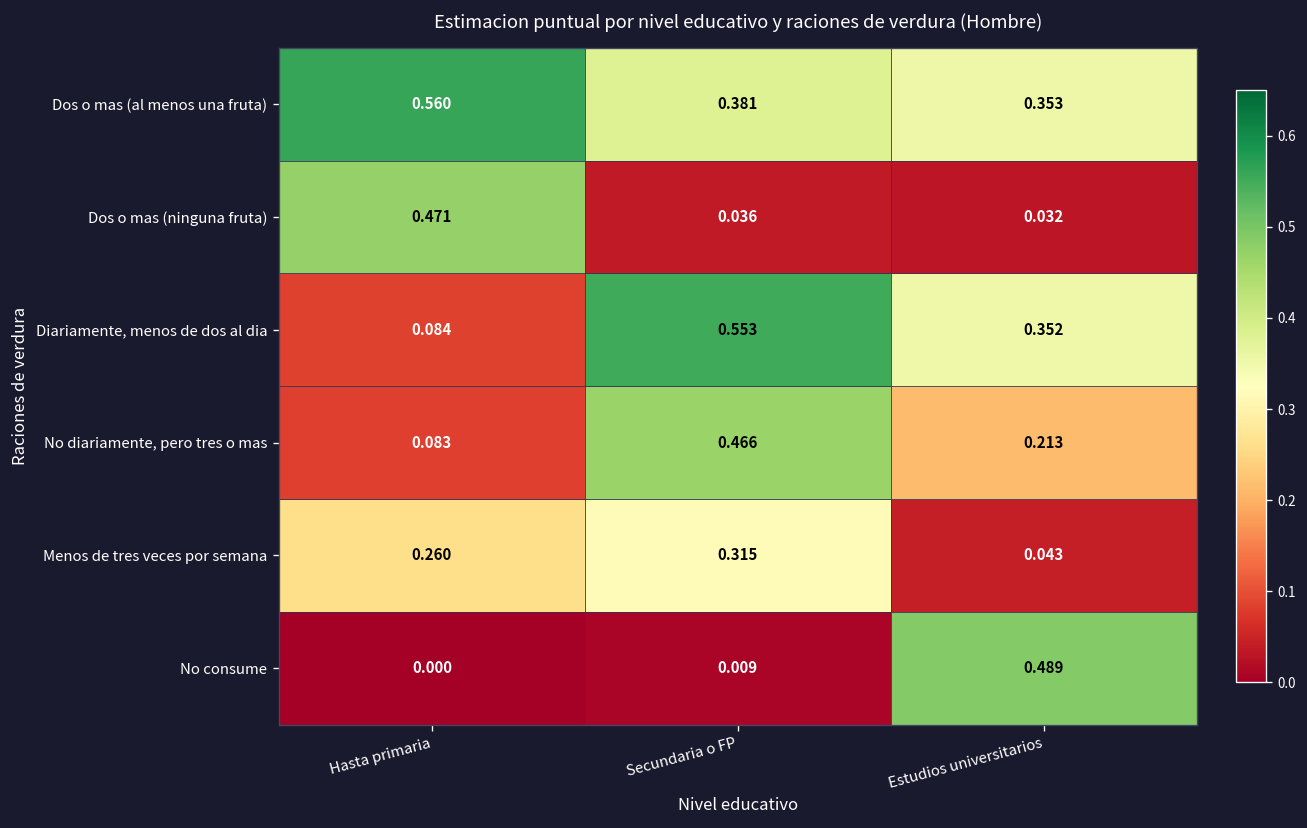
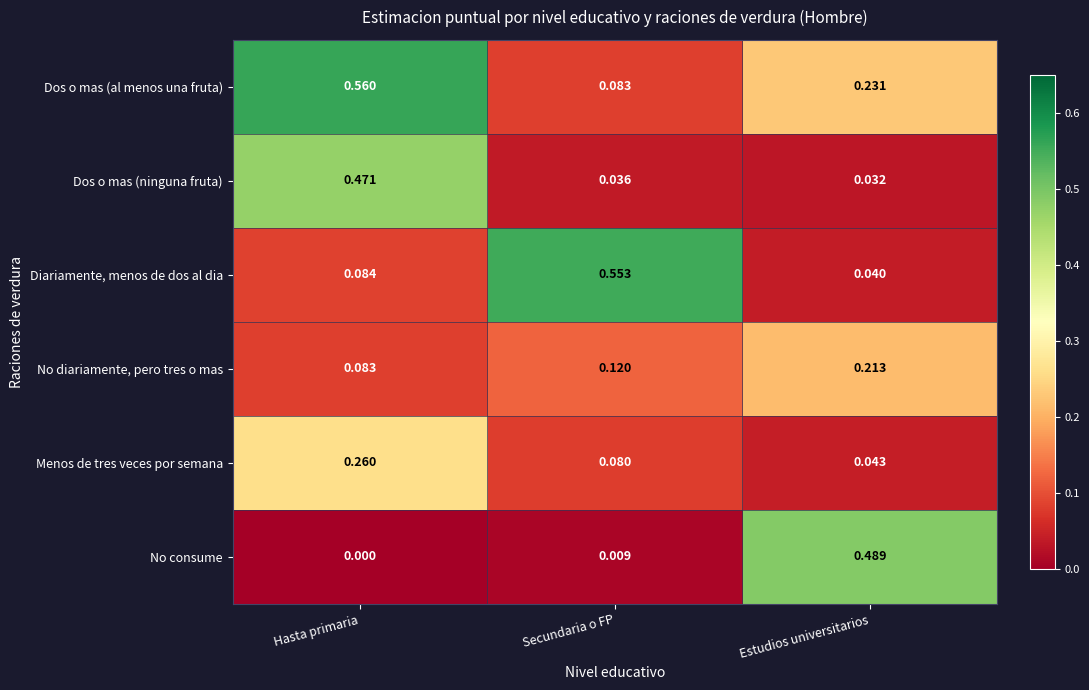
Dos o mas (al menos una fruta), Secundaria o FP: 0.381 -> 0.083
Dos o mas (al menos una fruta), Estudios universitarios: 0.353 -> 0.231
Diariamente, menos de dos al dia, Estudios universitarios: 0.352 -> 0.040
No diariamente, pero tres o mas, Secundaria o FP: 0.466 -> 0.120
Menos de tres veces por semana, Secundaria o FP: 0.315 -> 0.080
